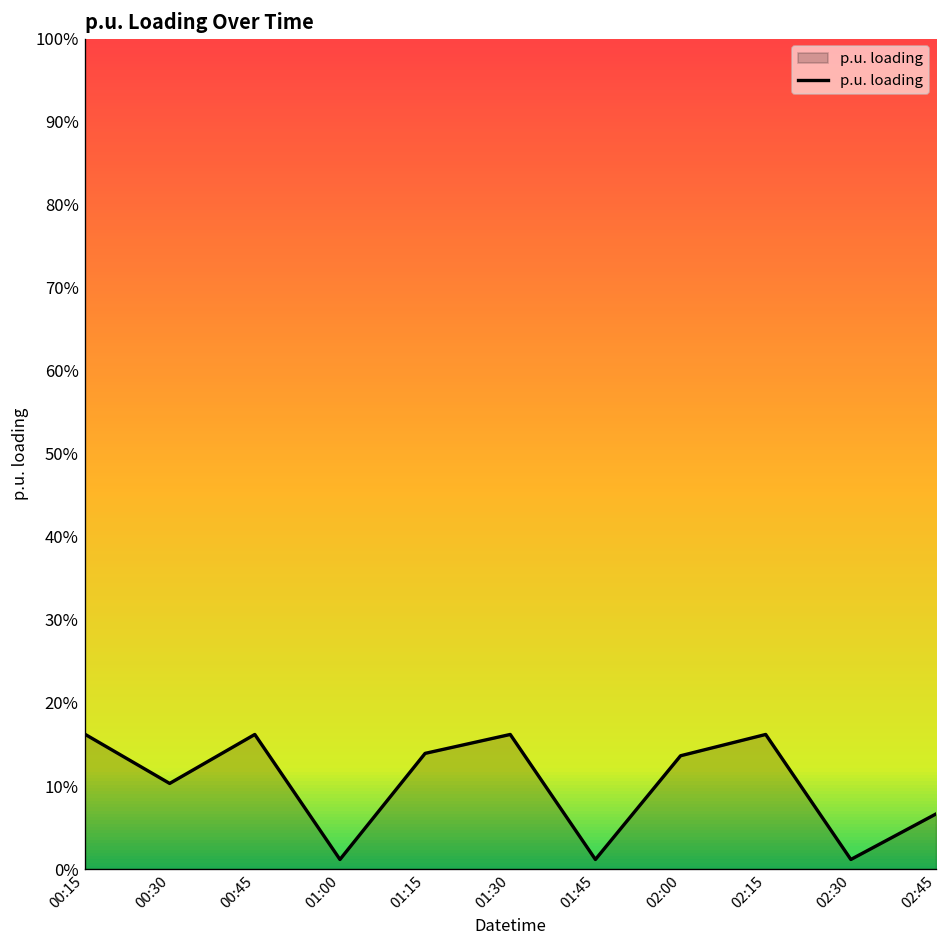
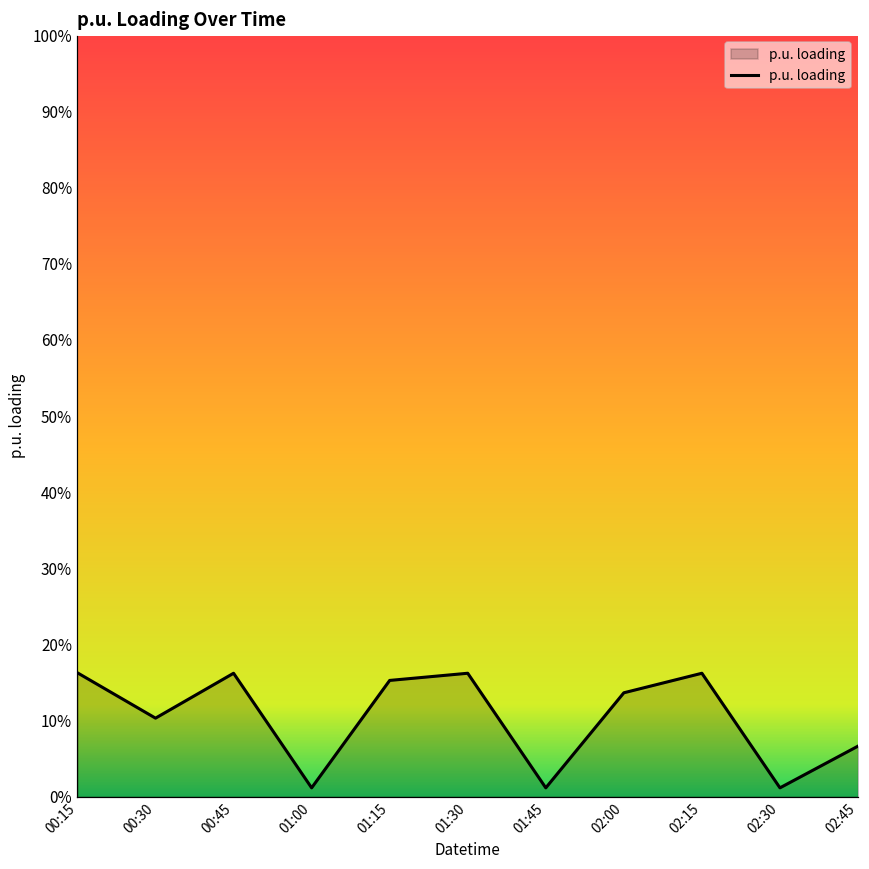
01:15: 14% -> 15%
